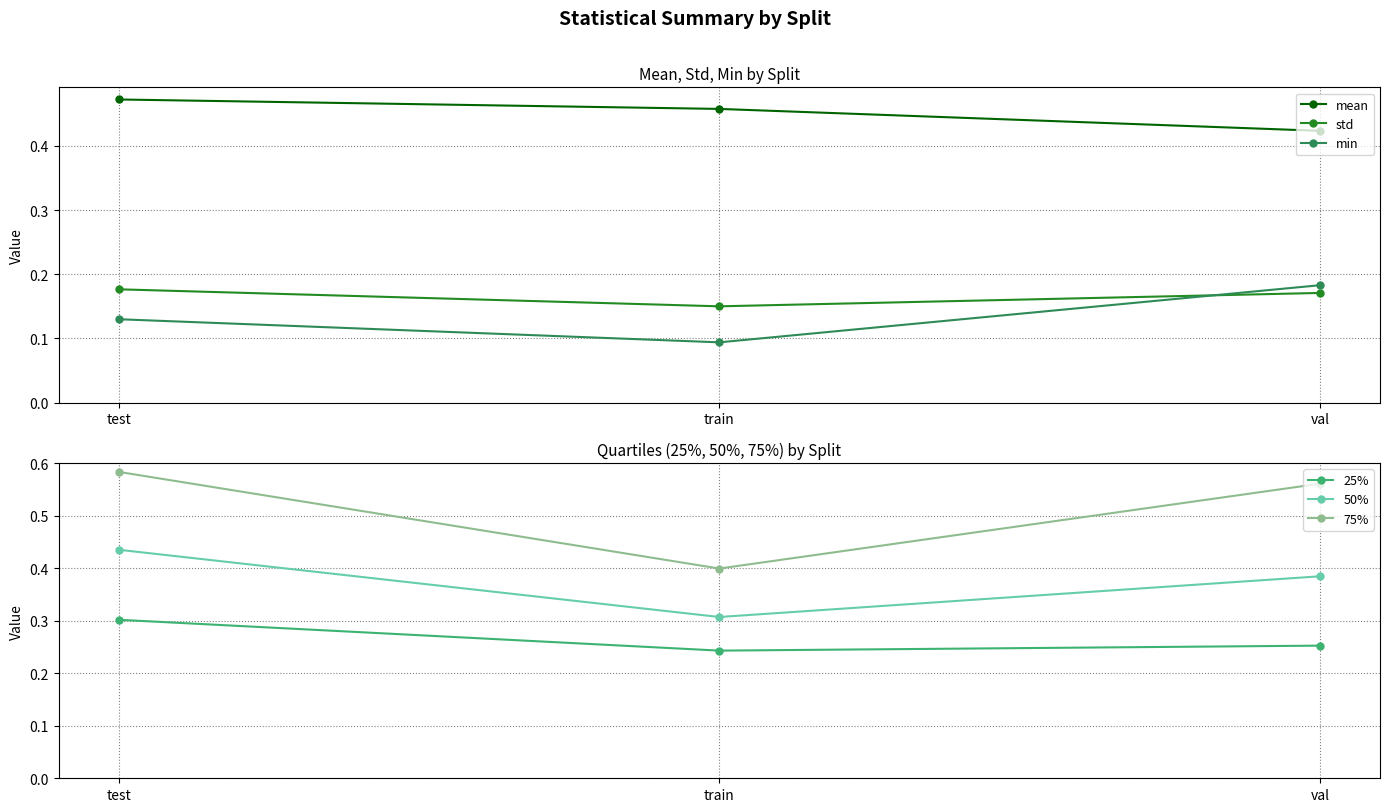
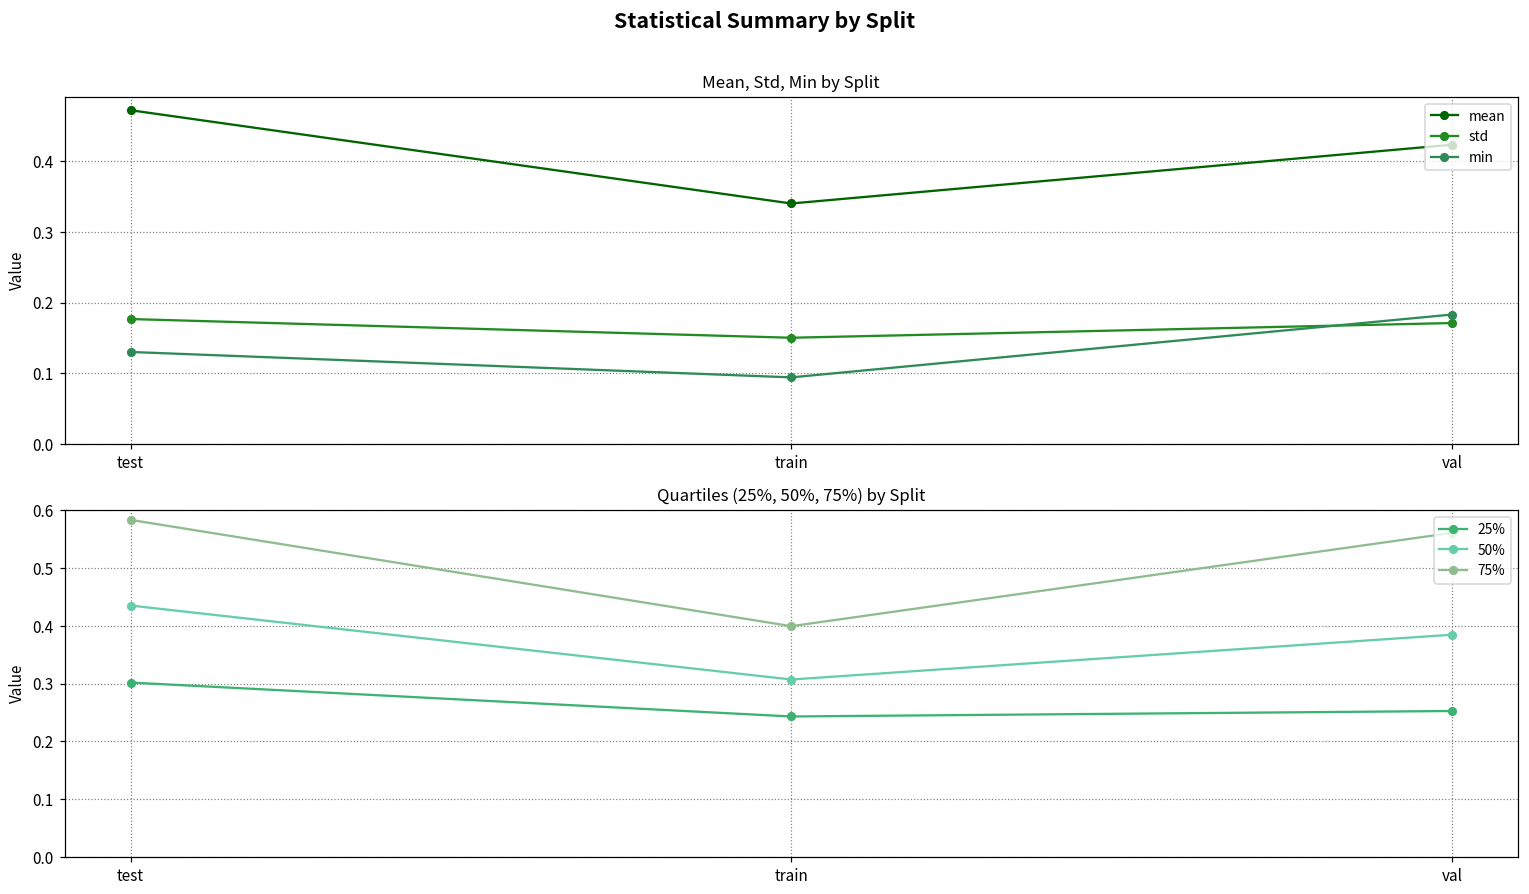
Mean, Std, Min by Split, mean, train: 0.46 -> 0.34
